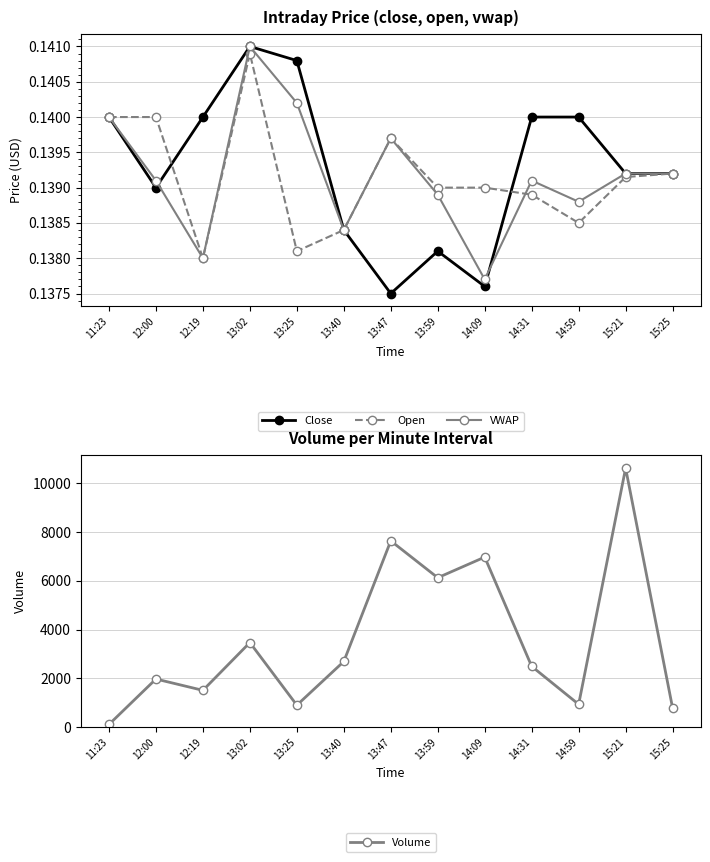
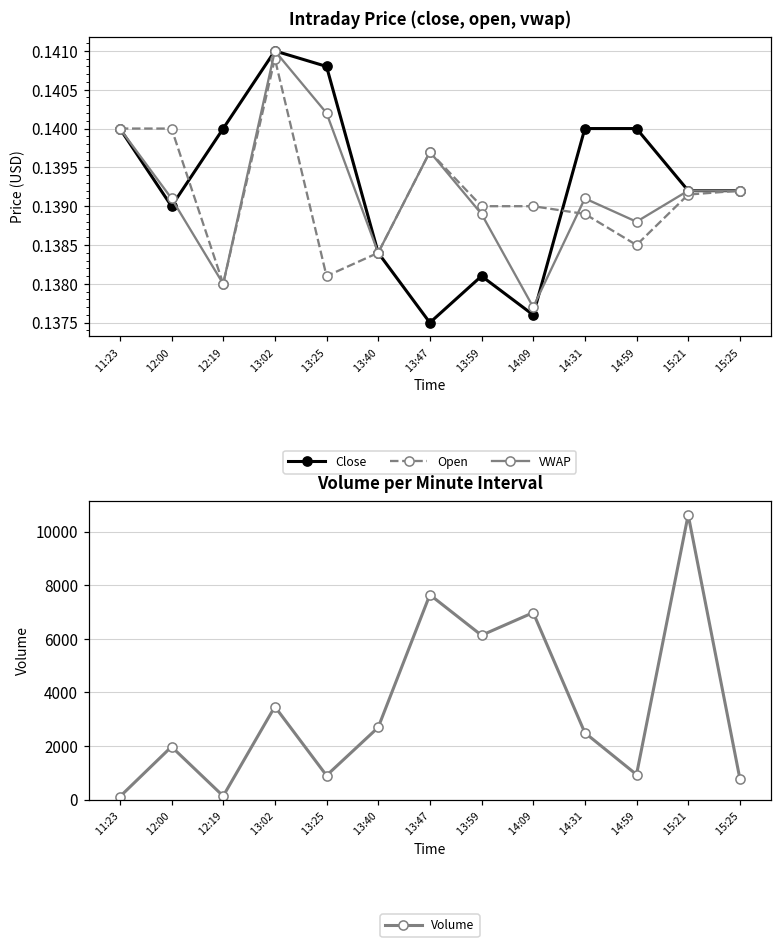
Volume per Minute Interval, 12:19: 1500 -> 100
